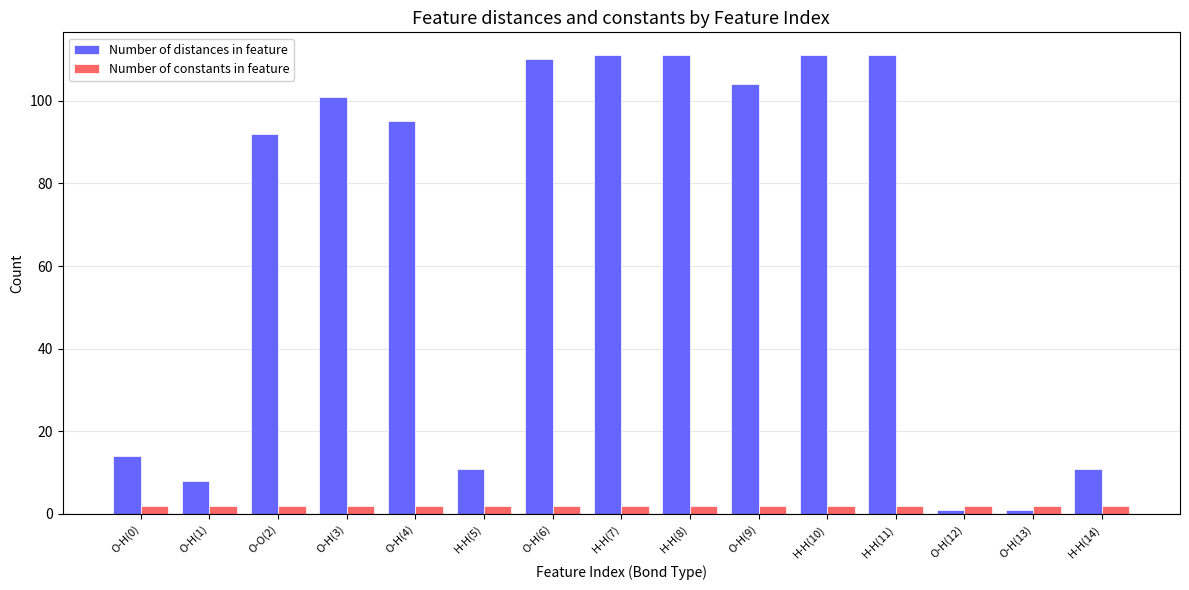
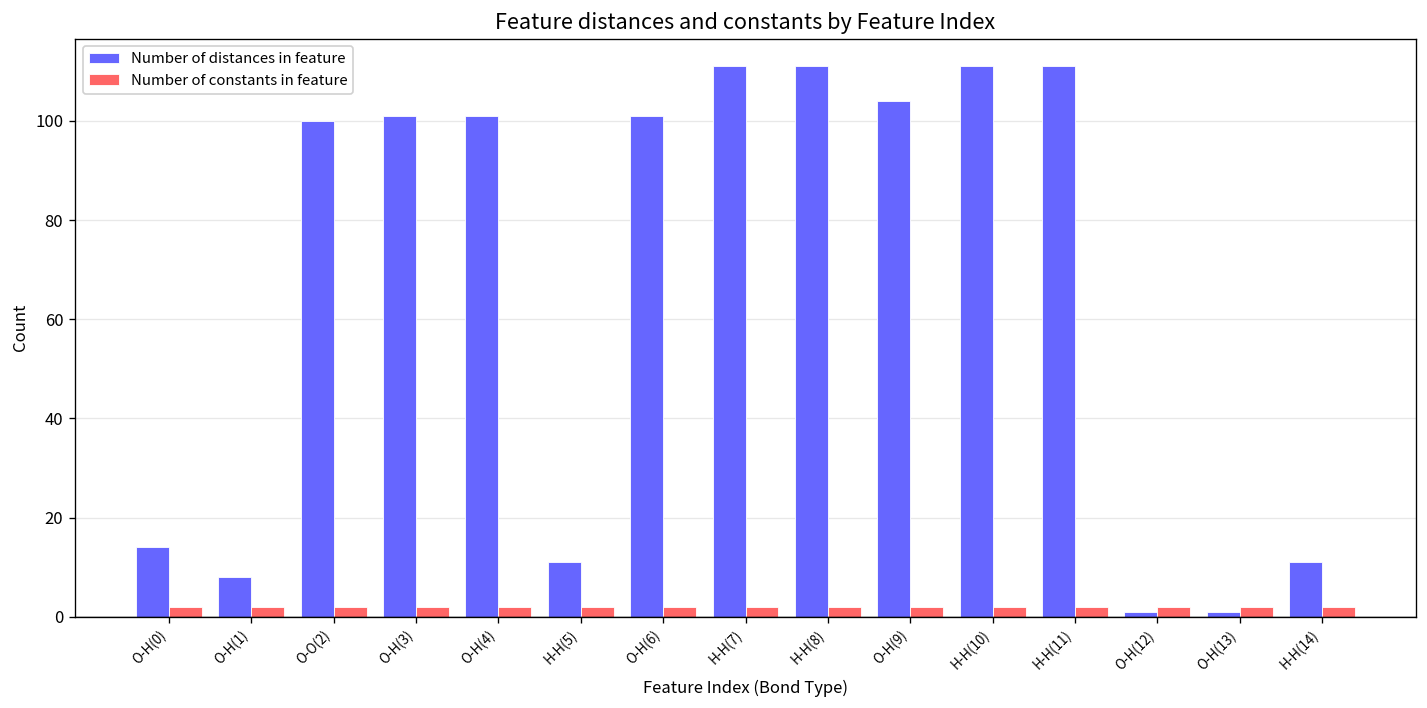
Number of distances in feature, O-O(2): 92 -> 100
Number of distances in feature, O-H(4): 95 -> 101
Number of distances in feature, O-H(6): 110 -> 101
